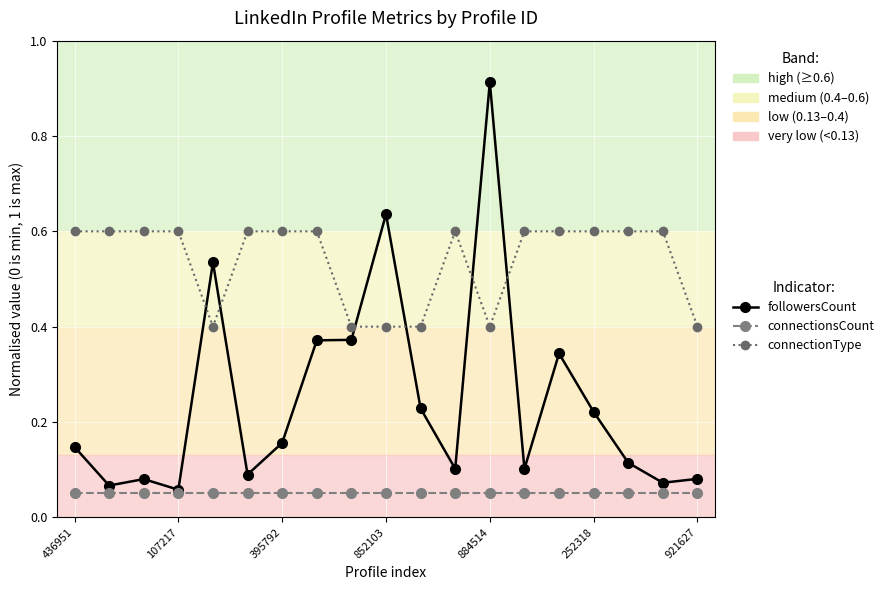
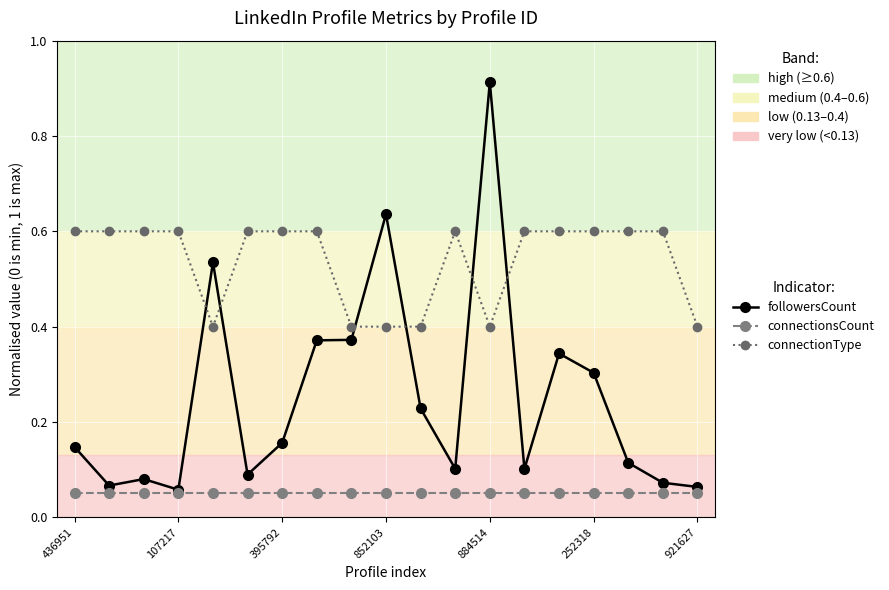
followersCount, 252318: 0.22 -> 0.30
followersCount, 921627: 0.08 -> 0.06
